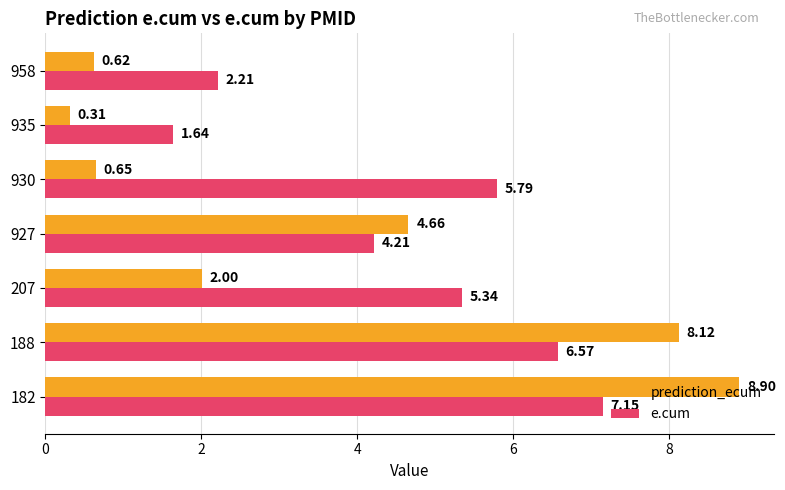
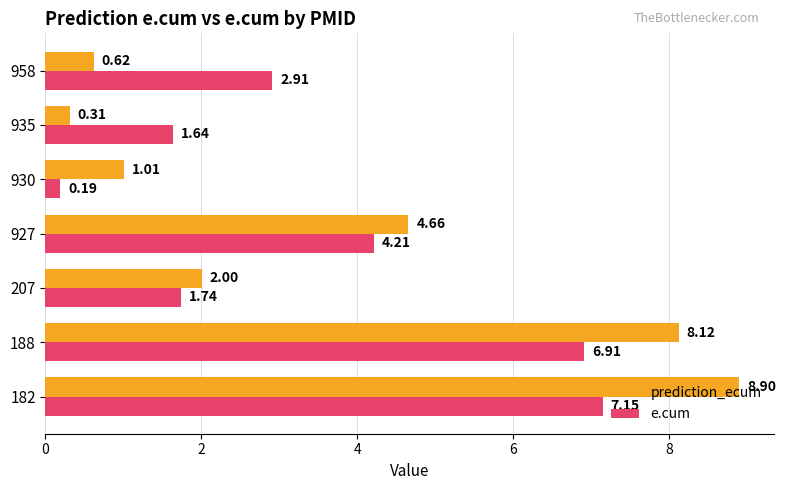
e.cum, 958: 2.21 -> 2.91
prediction_ecum, 930: 0.65 -> 1.01
e.cum, 930: 5.79 -> 0.19
e.cum, 207: 5.34 -> 1.74
e.cum, 188: 6.57 -> 6.91
